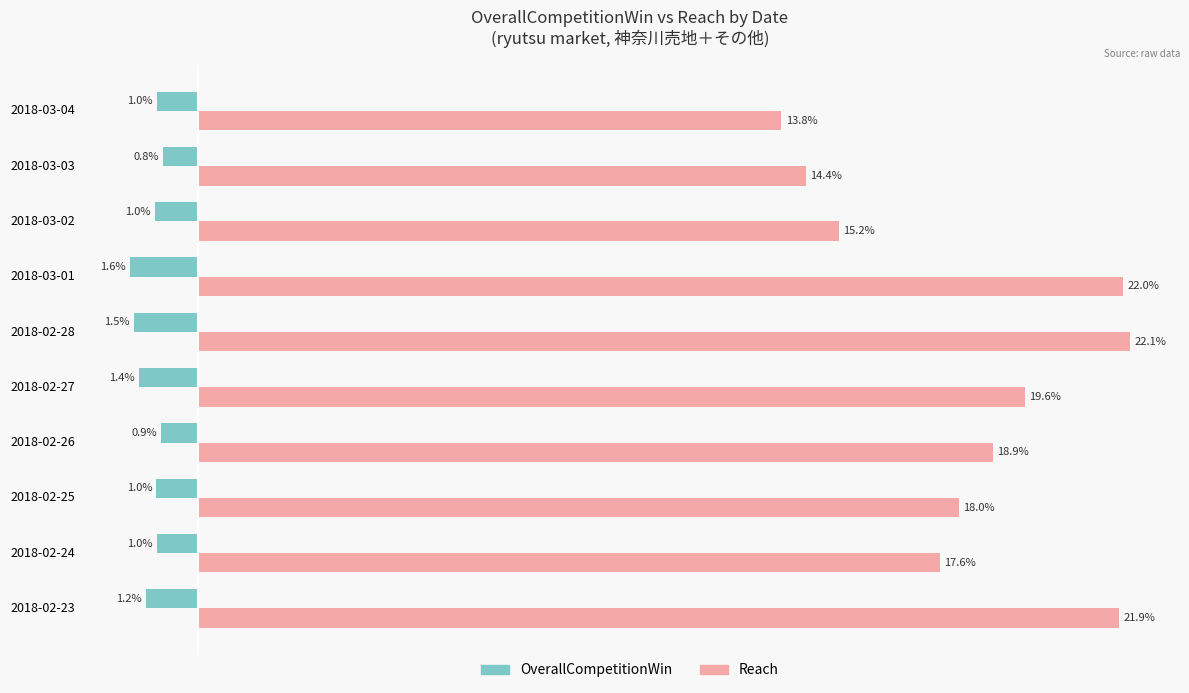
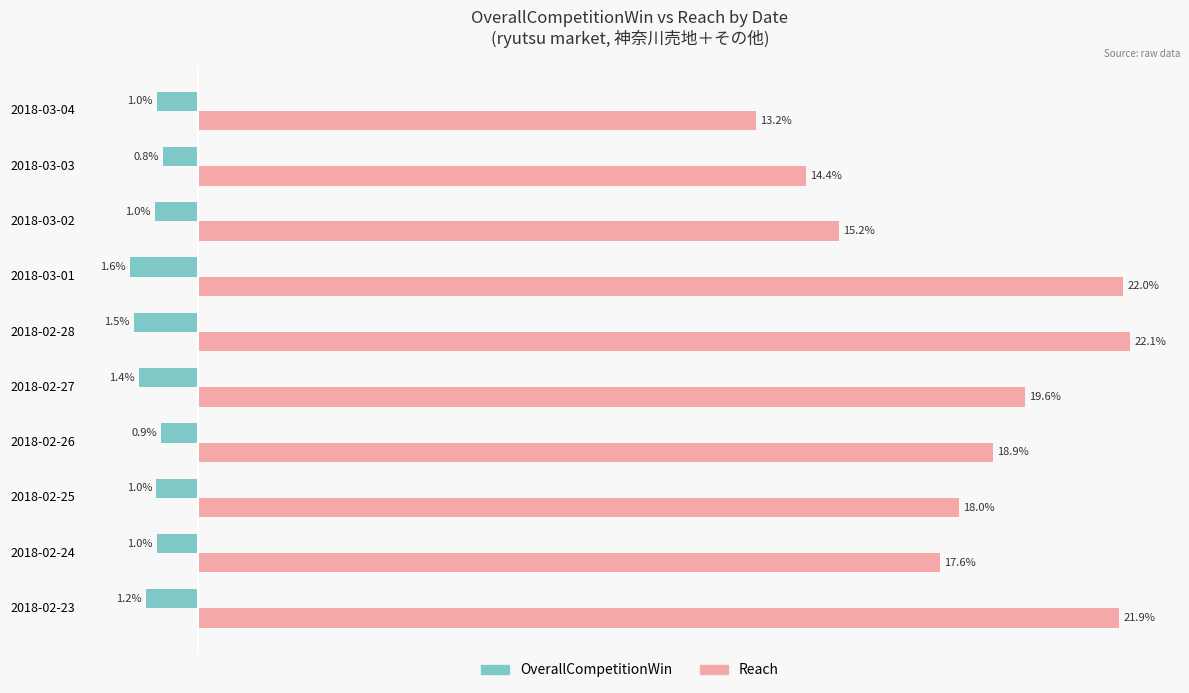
Reach, 2018-03-04: 13.8% -> 13.2%
